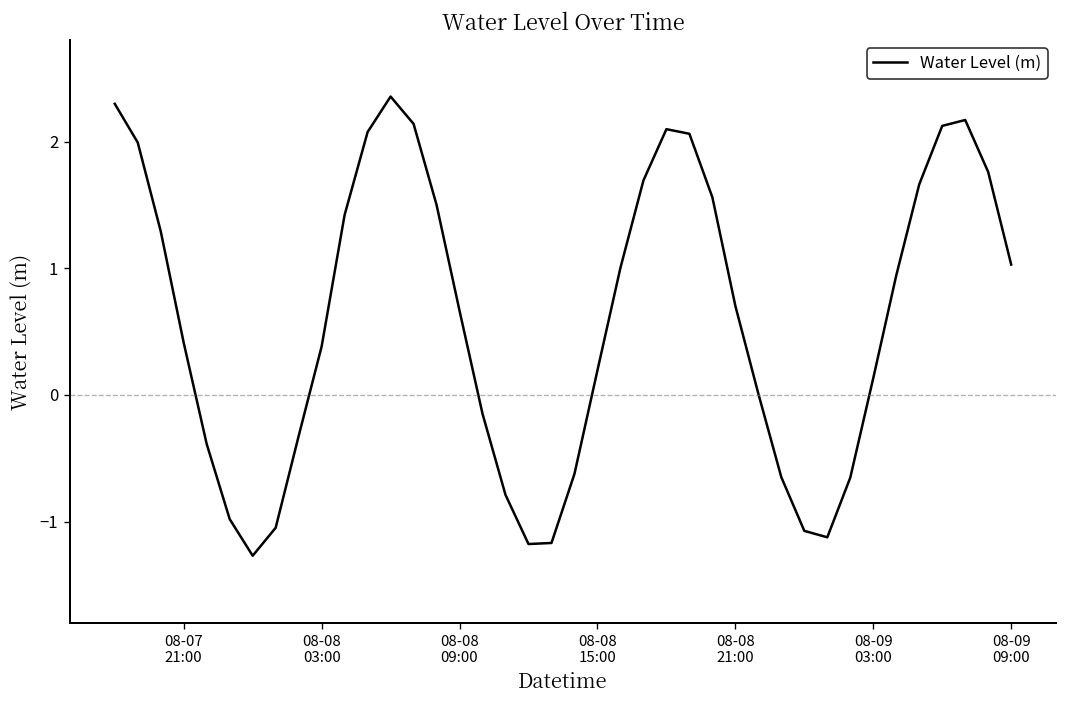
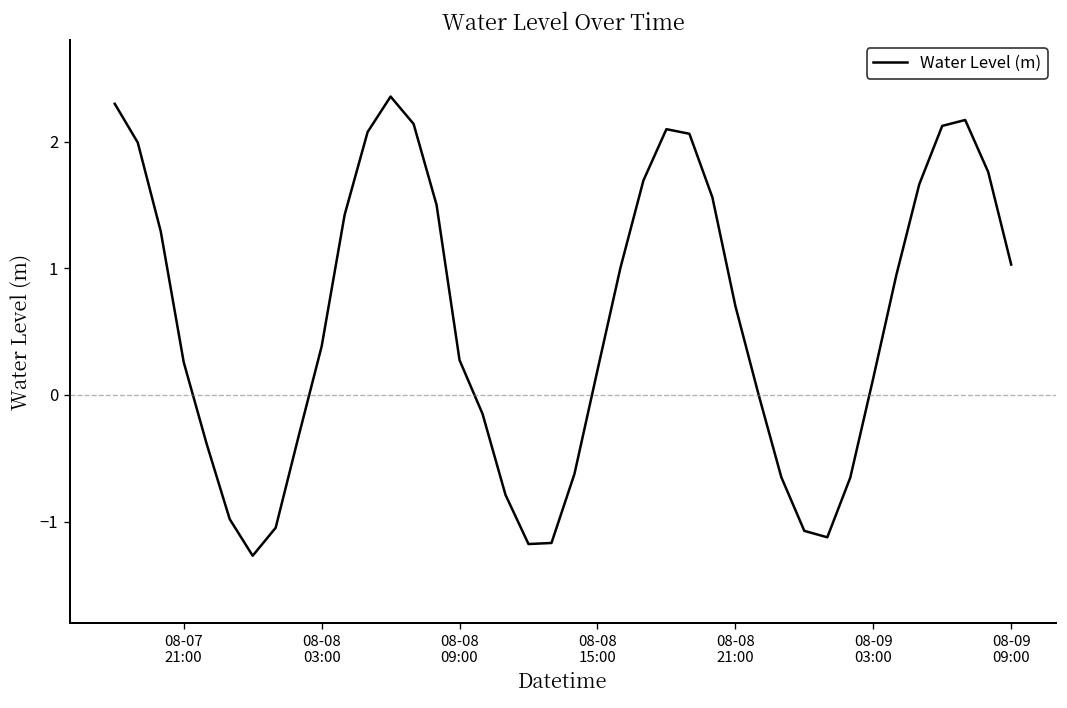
08-07 21:00: 0.41 -> 0.26
08-08 09:00: 0.66 -> 0.27
